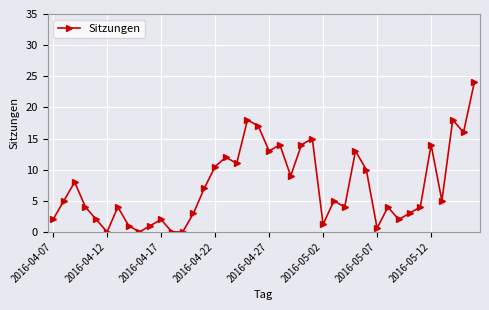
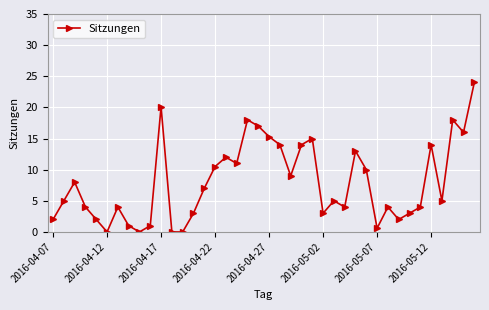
2016-04-17: 2 -> 20
2016-04-27: 13 -> 15
2016-05-02: 1 -> 3
